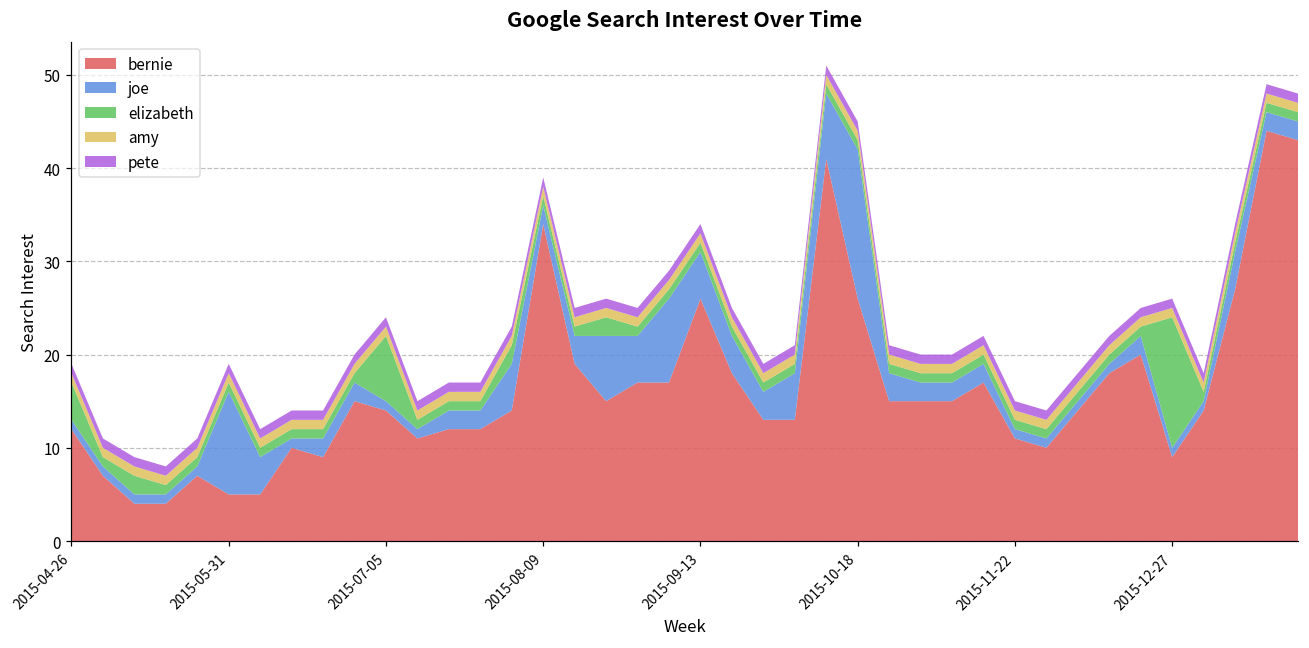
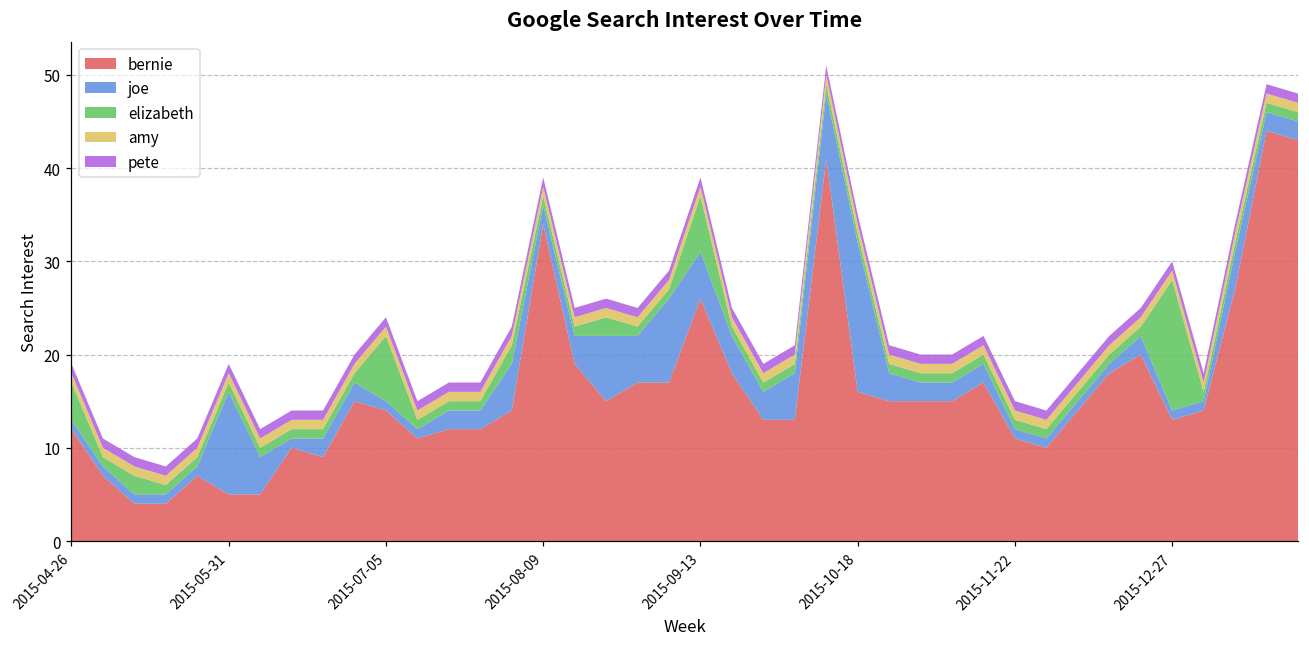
elizabeth, 2015-09-13: 1 -> 6
bernie, 2015-10-18: 26 -> 16
bernie, 2015-12-27: 9 -> 13
